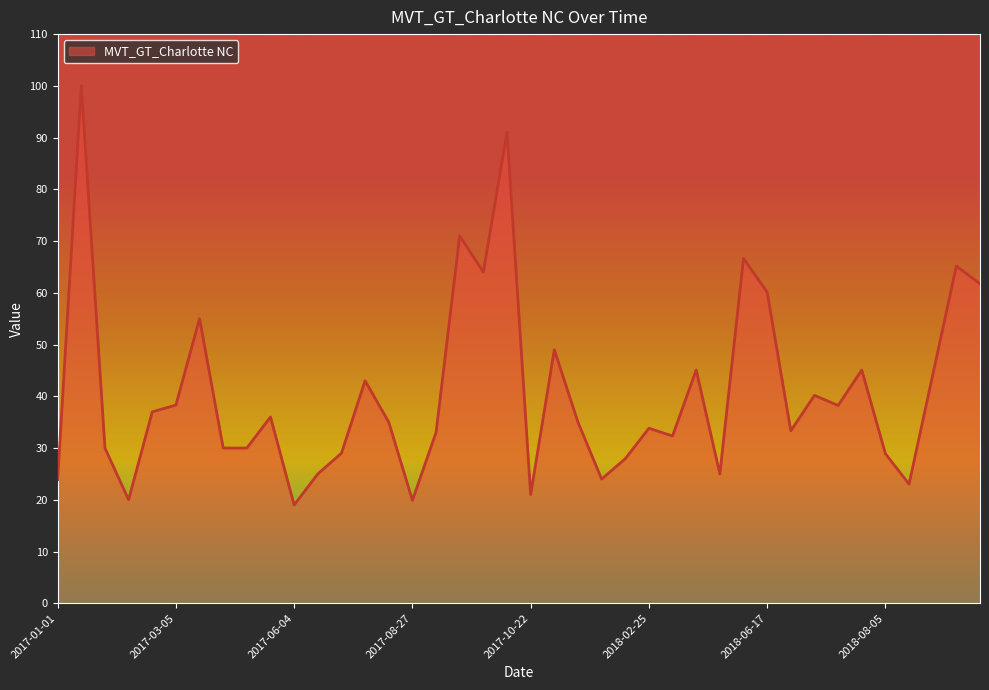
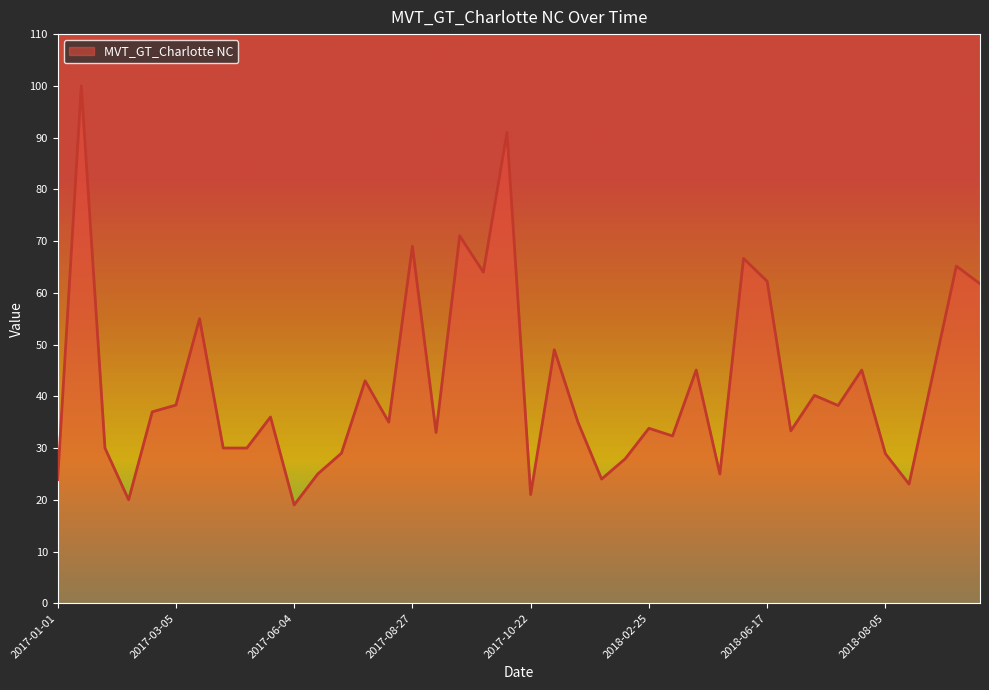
2017-08-27: 20 -> 69
2018-06-17: 60 -> 62
